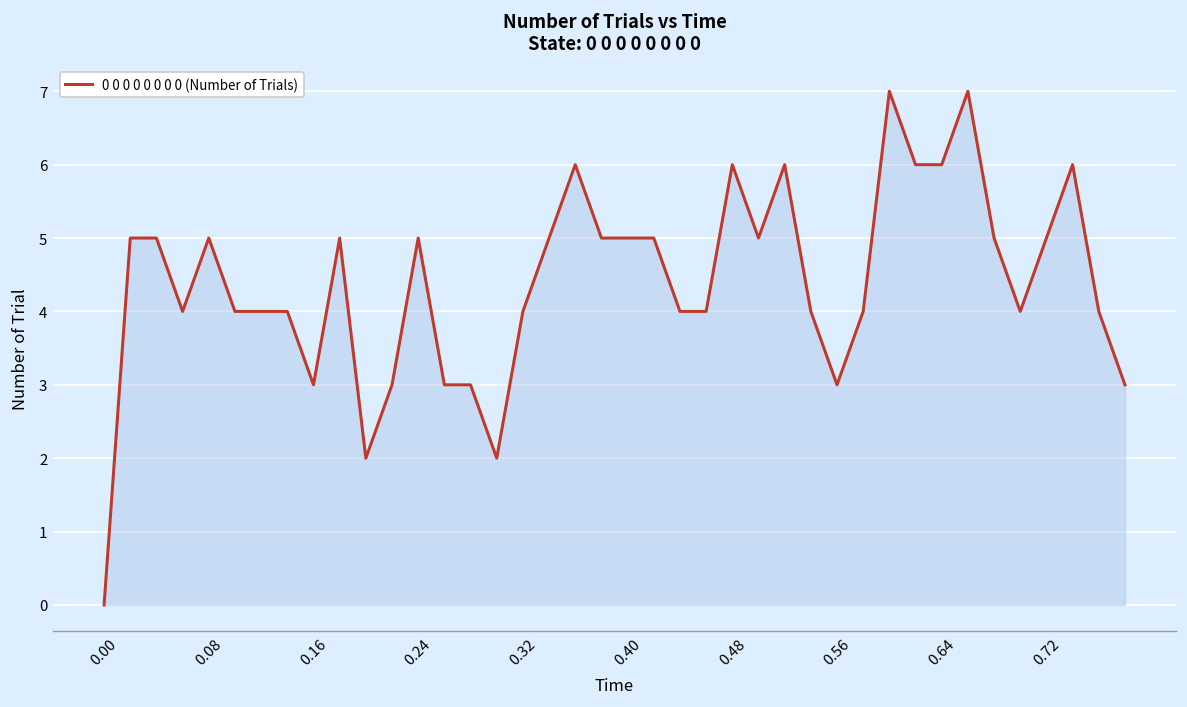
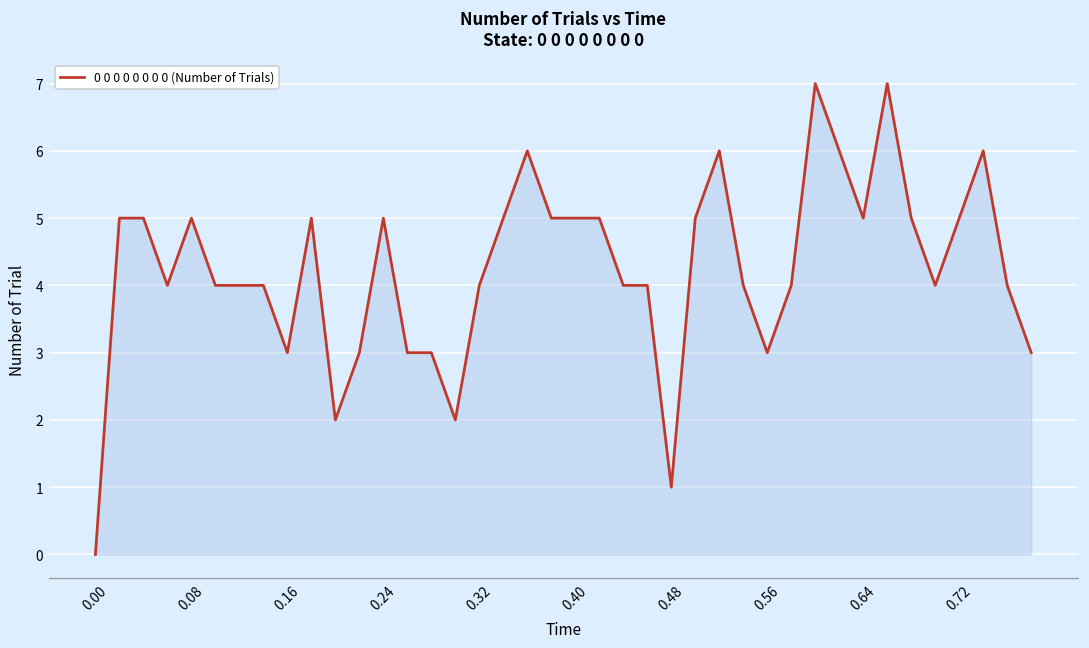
0.48: 6 -> 1
0.64: 6 -> 5
